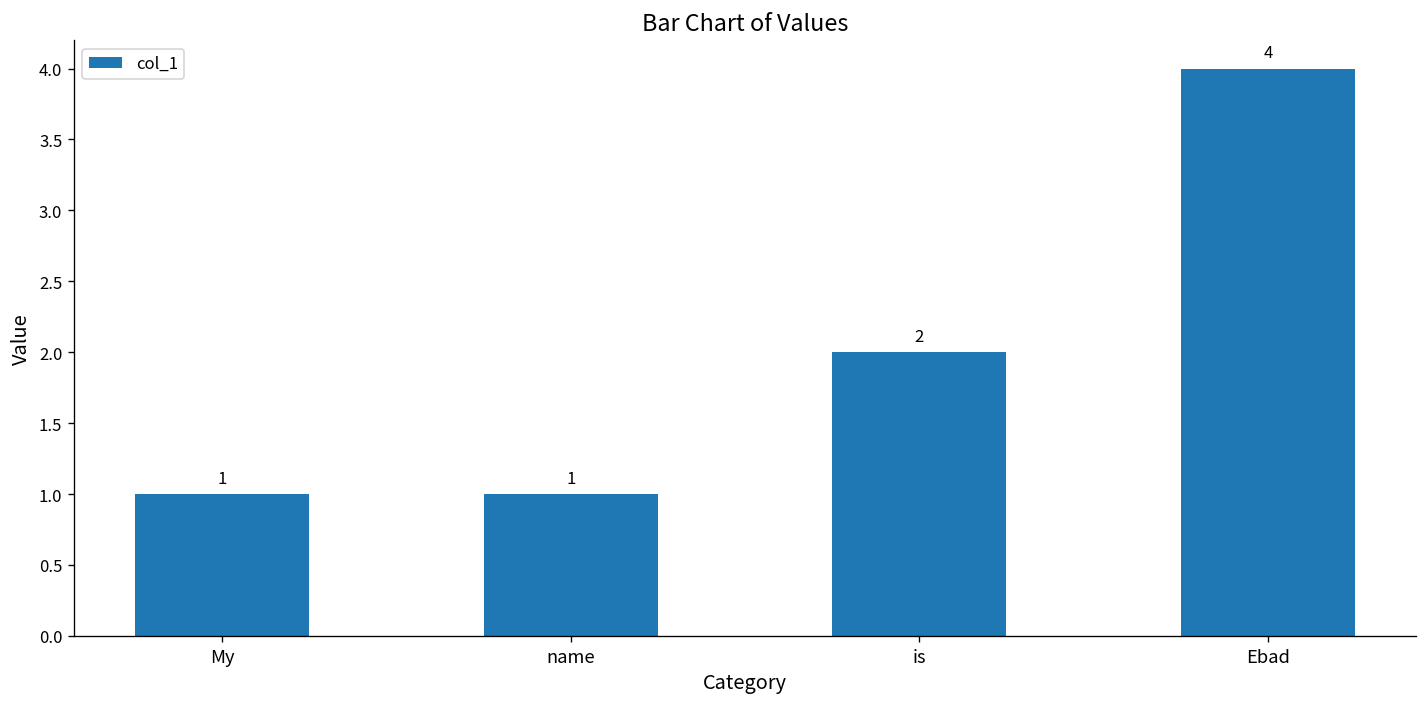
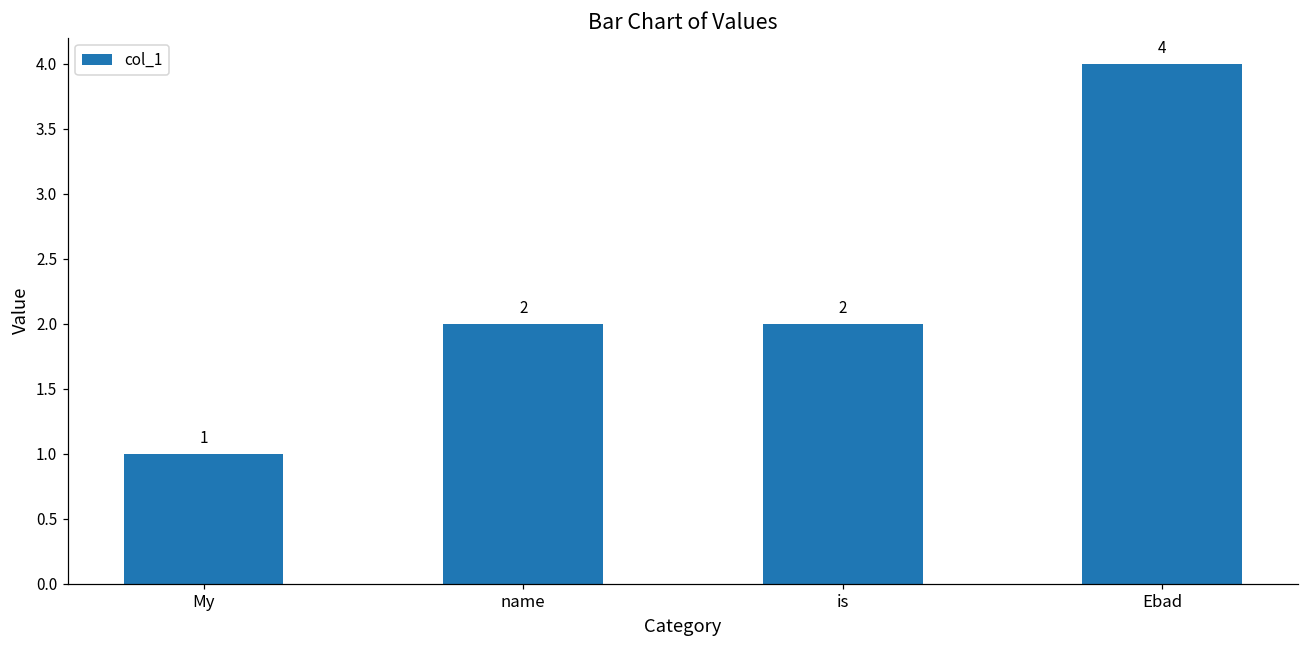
name: 1 -> 2
